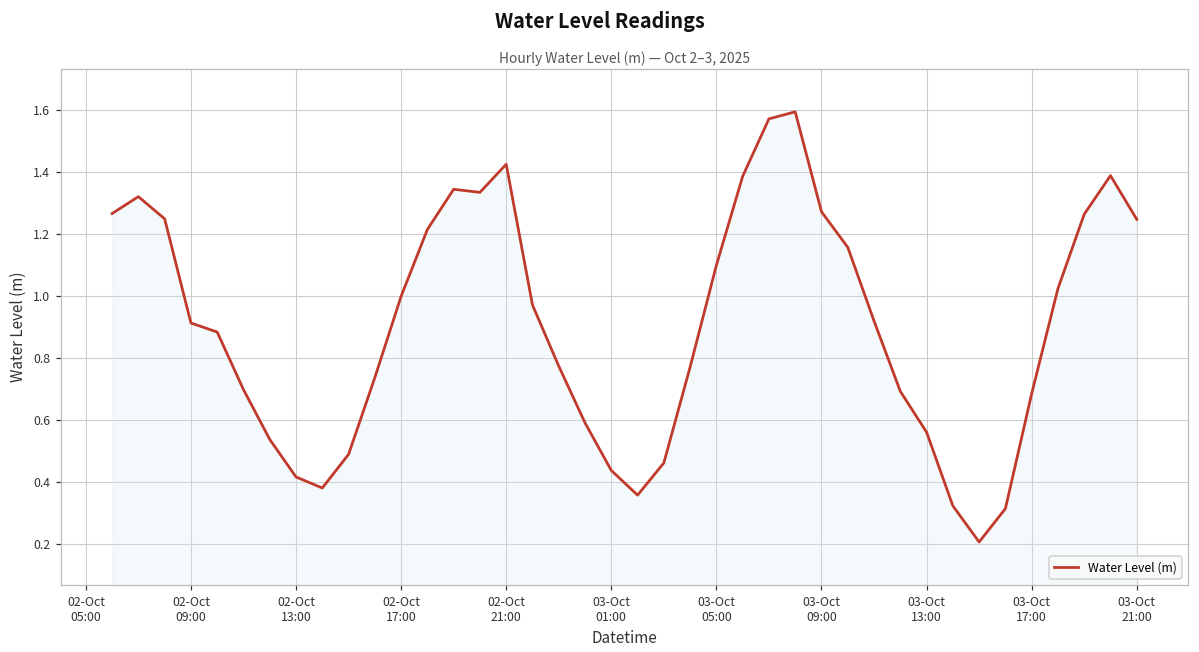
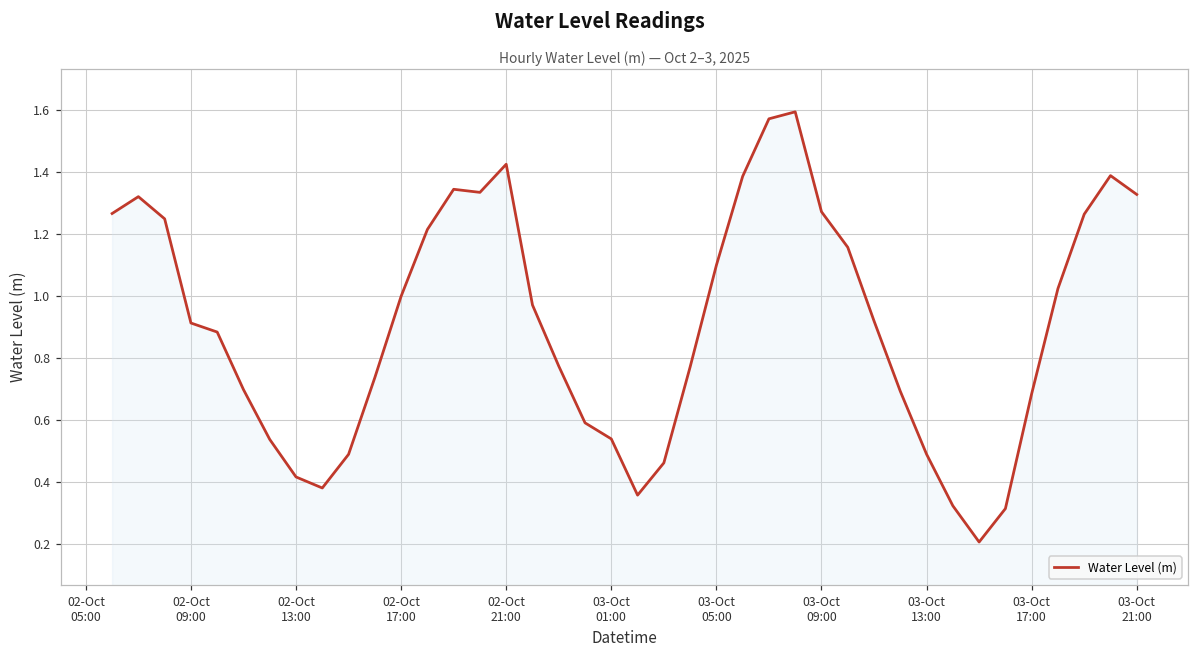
03-Oct 01:00: 0.44 -> 0.54
03-Oct 13:00: 0.56 -> 0.49
03-Oct 21:00: 1.25 -> 1.33
